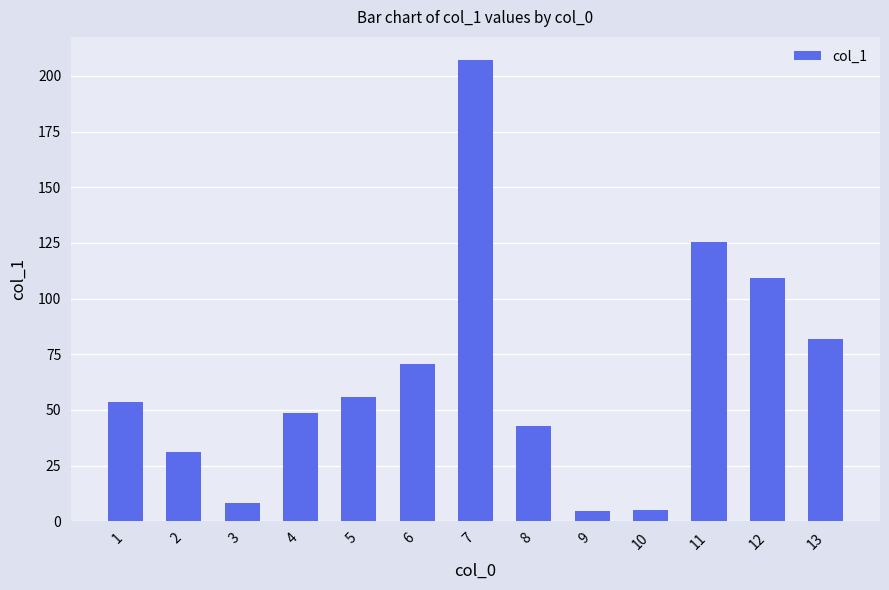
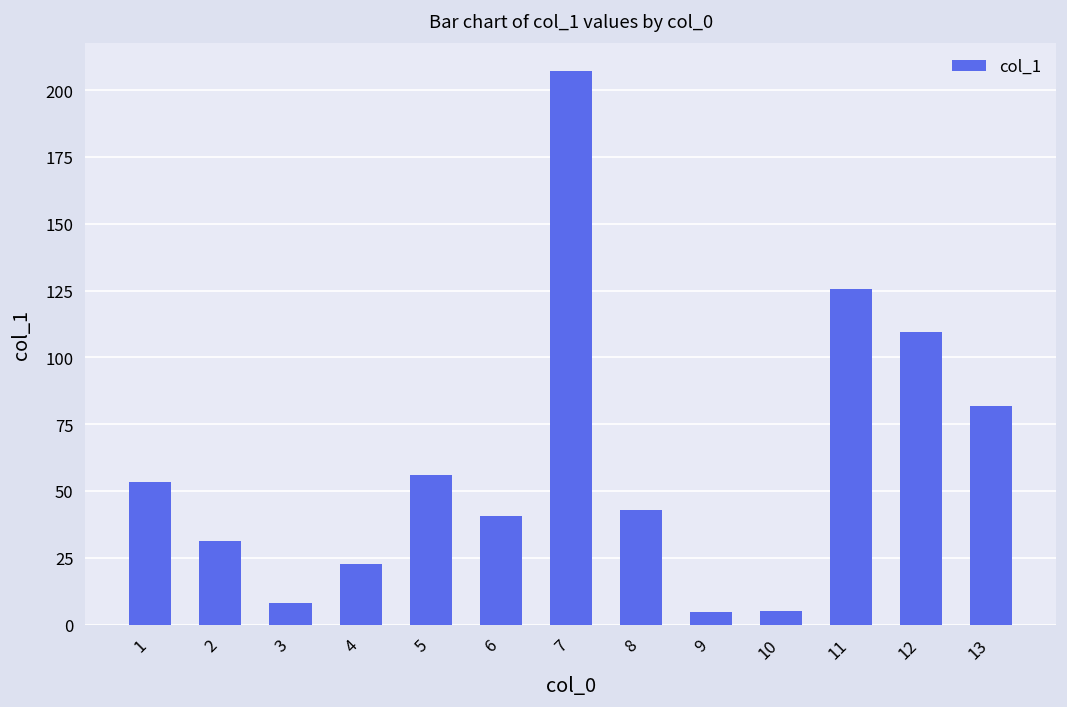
4: 49 -> 23
6: 71 -> 41
